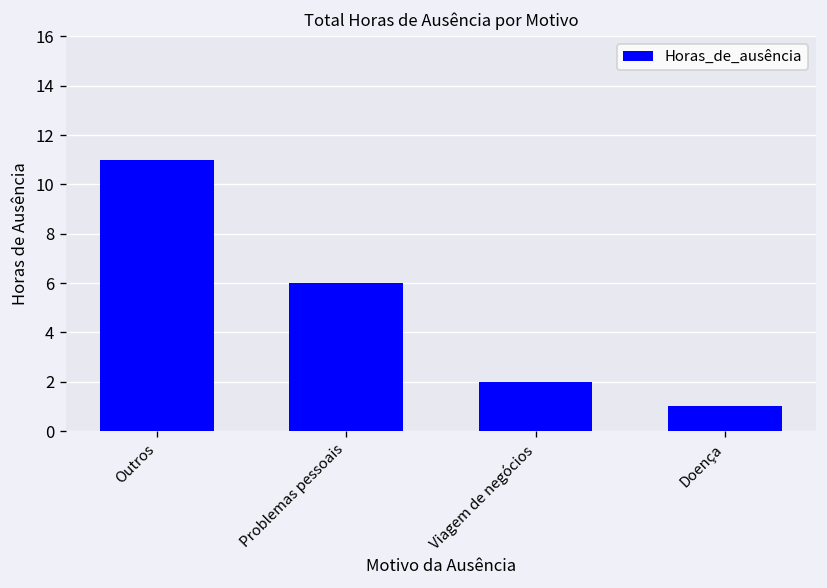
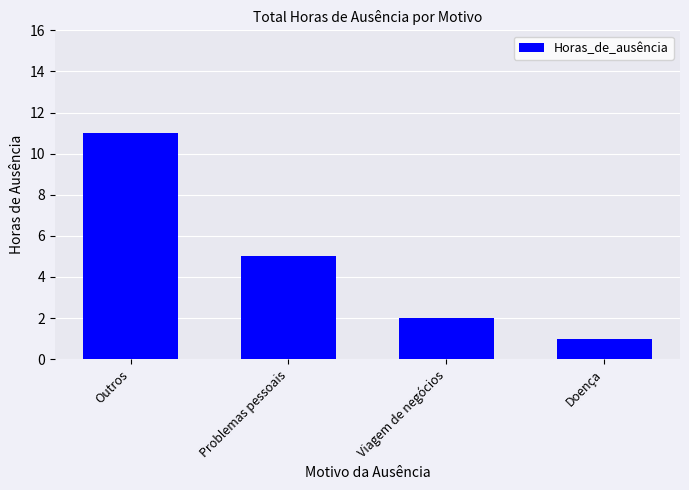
Problemas pessoais: 6 -> 5
